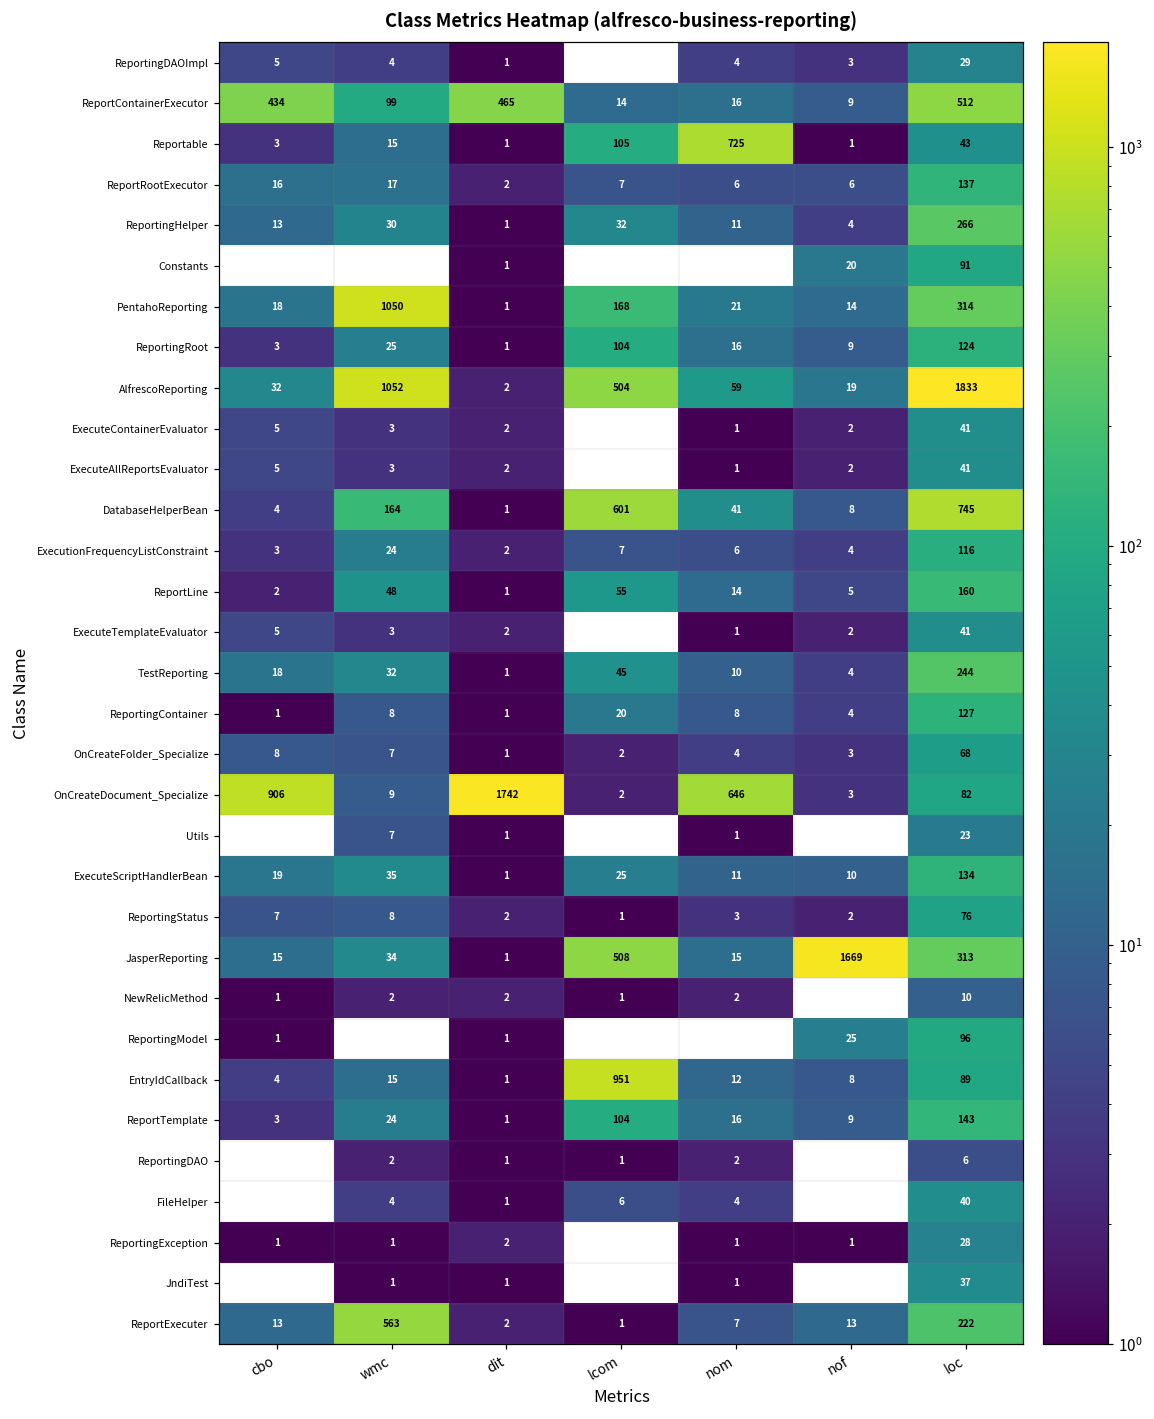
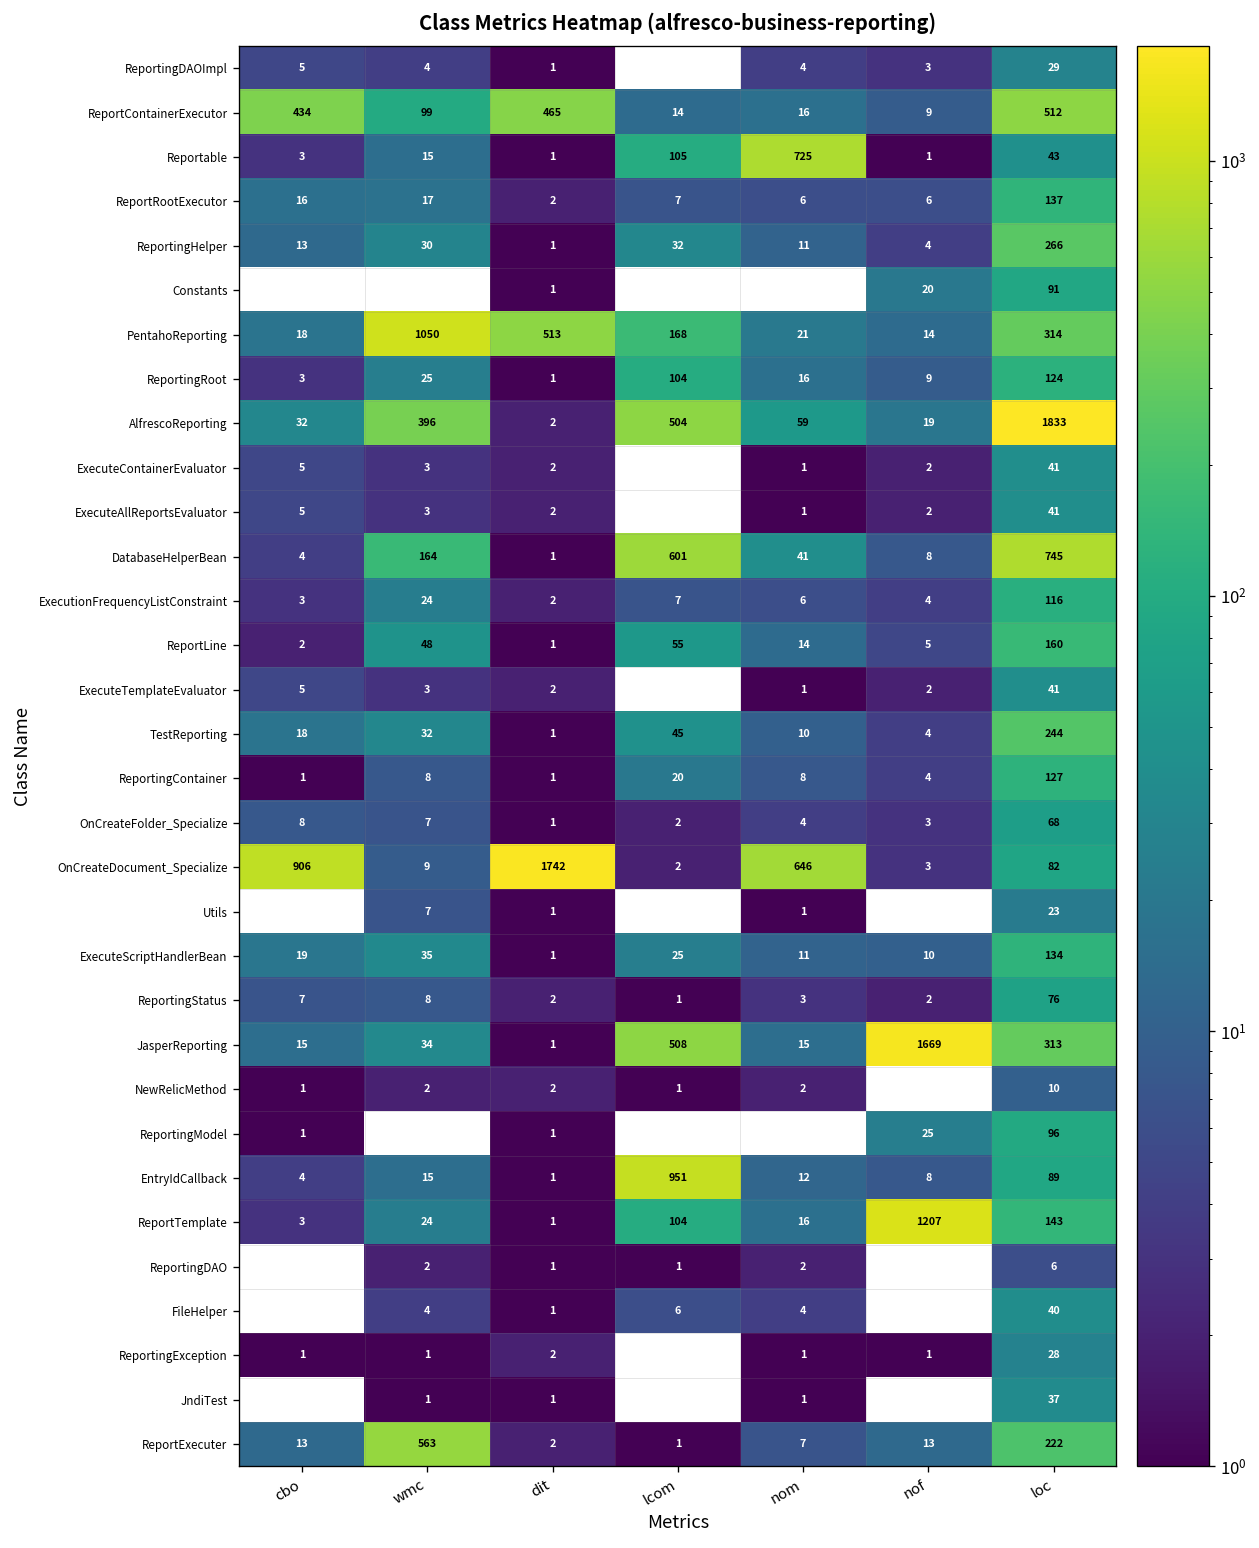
PentahoReporting, dit: 1 -> 513
AlfrescoReporting, wmc: 1052 -> 396
ReportTemplate, nof: 9 -> 1207
